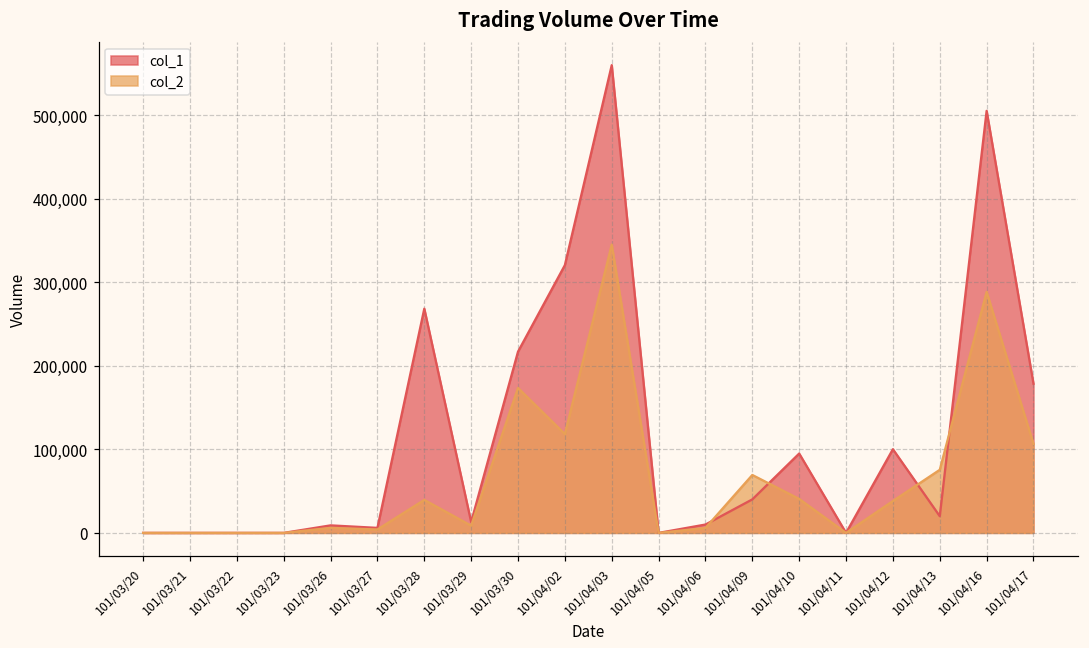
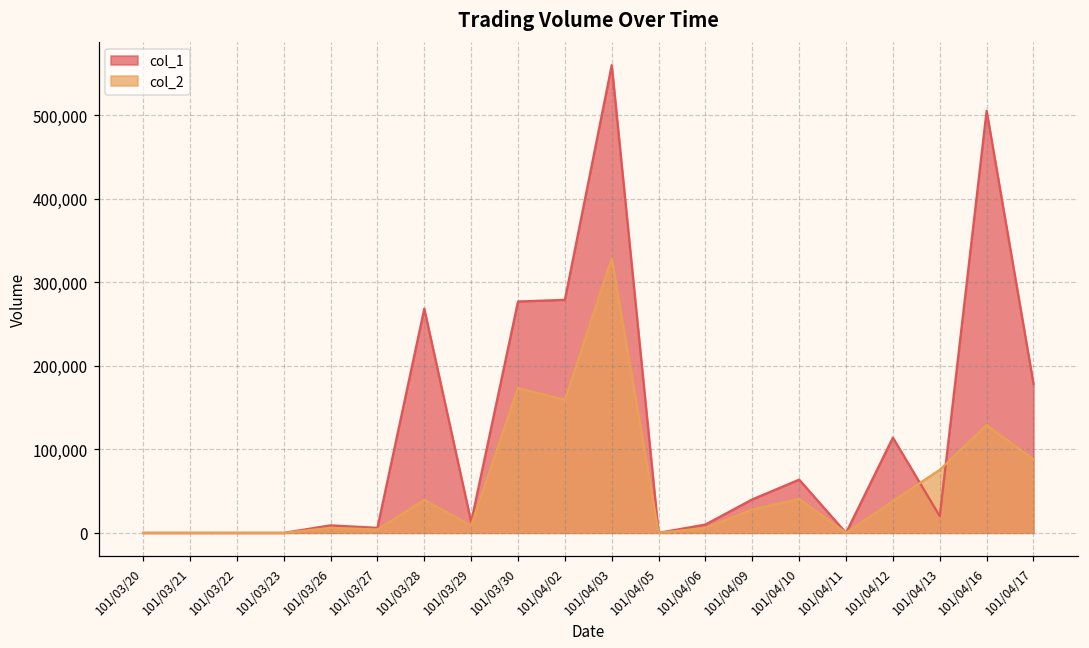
col_1, 101/03/30: 220,000 -> 280,000
col_1, 101/04/02: 320,000 -> 280,000
col_2, 101/04/02: 120,000 -> 160,000
col_2, 101/04/03: 350,000 -> 330,000
col_2, 101/04/09: 70,000 -> 30,000
col_1, 101/04/10: 100,000 -> 60,000
col_1, 101/04/12: 100,000 -> 110,000
col_2, 101/04/16: 290,000 -> 130,000
col_2, 101/04/17: 110,000 -> 90,000
